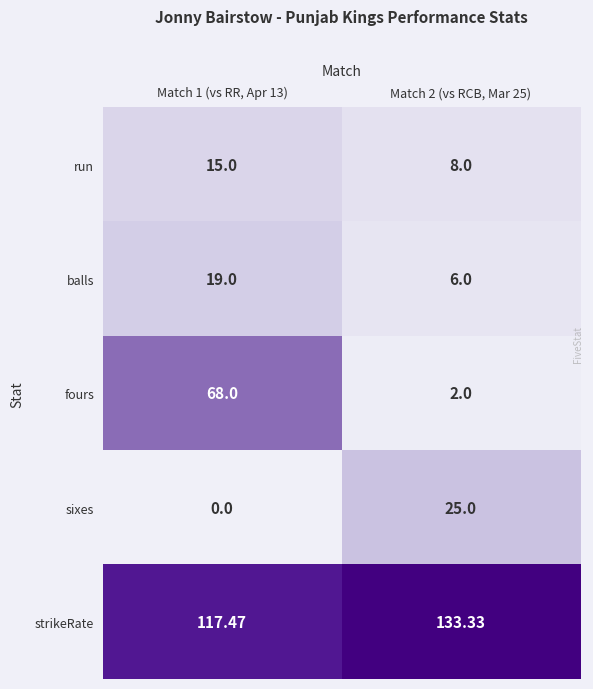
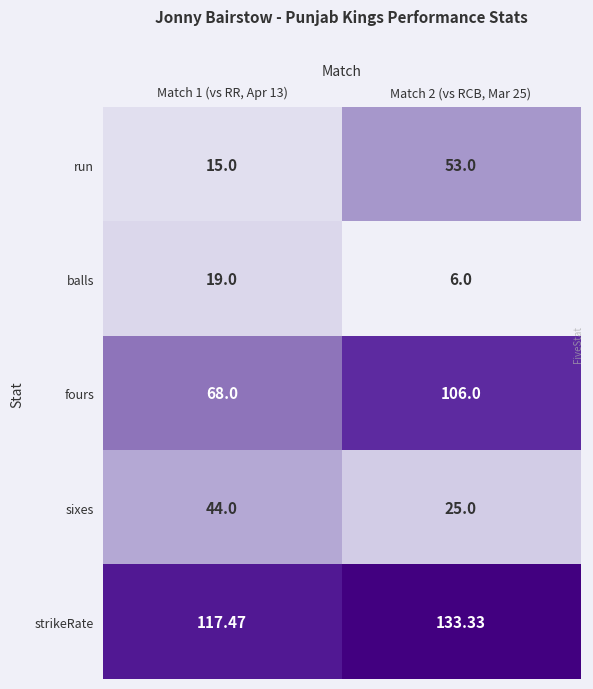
run, Match 2 (vs RCB, Mar 25): 8.0 -> 53.0
fours, Match 2 (vs RCB, Mar 25): 2.0 -> 106.0
sixes, Match 1 (vs RR, Apr 13): 0.0 -> 44.0
